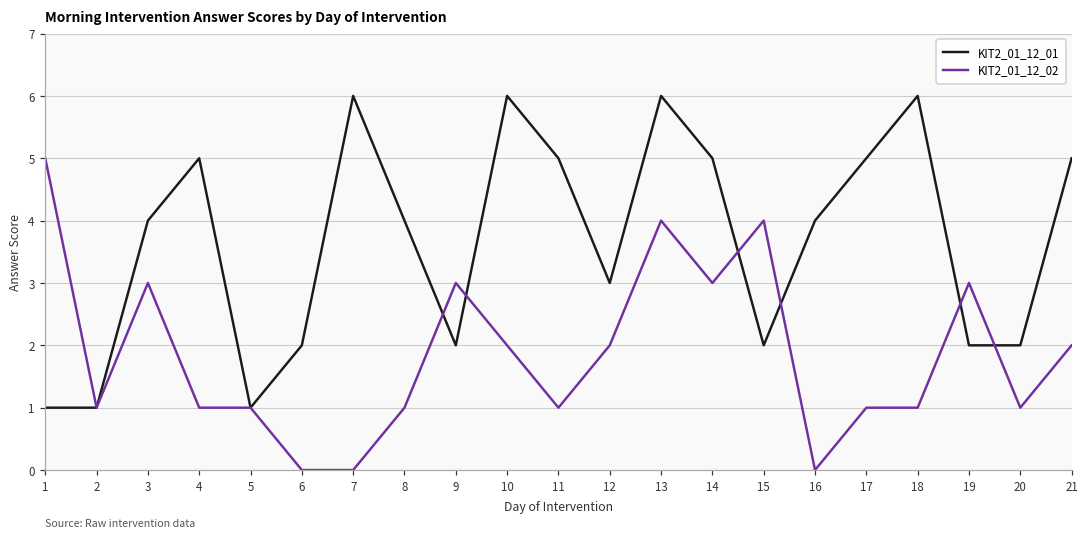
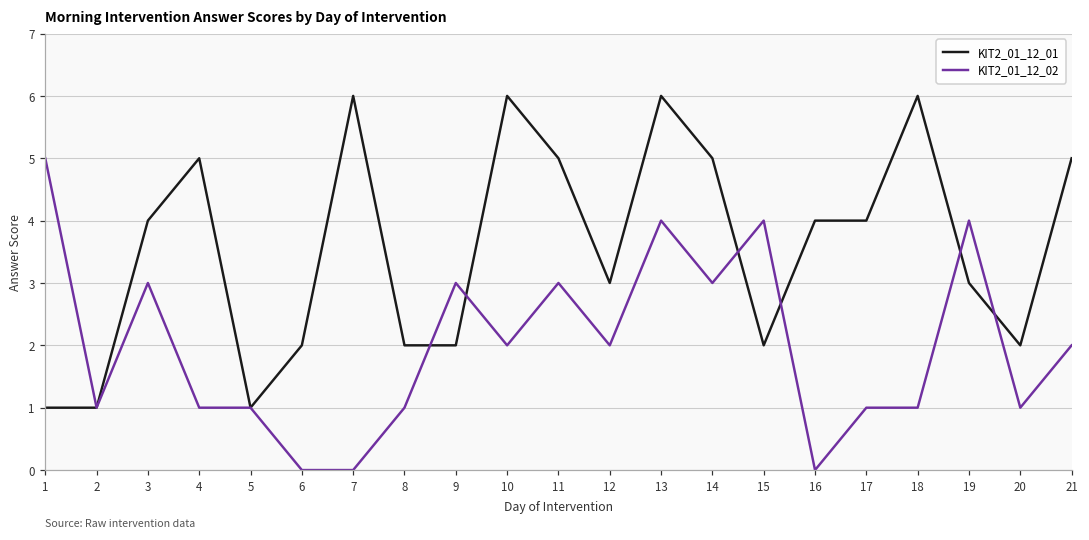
KIT2_01_12_01, 8: 4 -> 2
KIT2_01_12_02, 11: 1 -> 3
KIT2_01_12_01, 17: 5 -> 4
KIT2_01_12_01, 19: 2 -> 3
KIT2_01_12_02, 19: 3 -> 4
